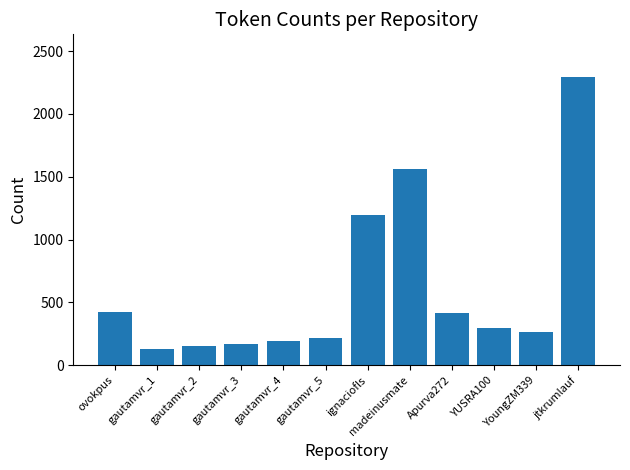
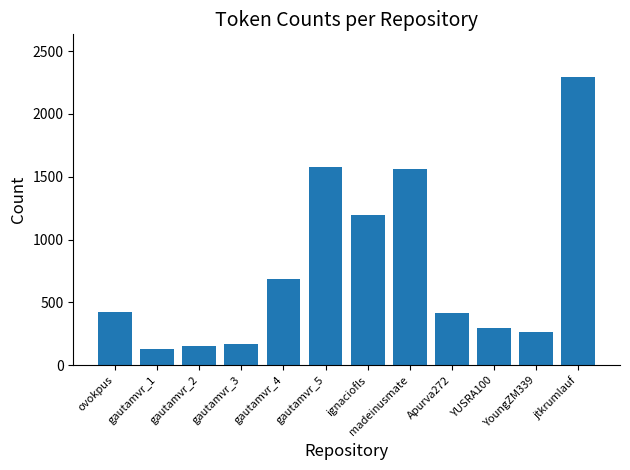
gautamvr_4: 190 -> 680
gautamvr_5: 220 -> 1580
